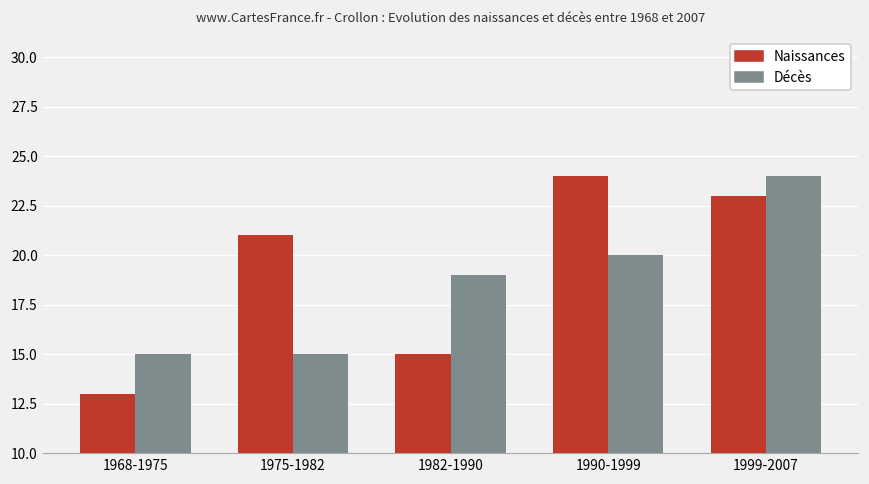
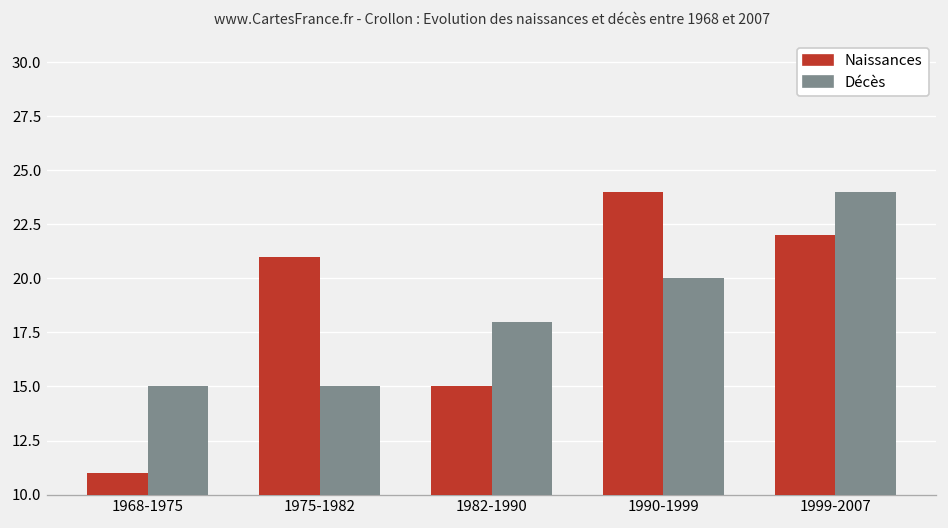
Naissances, 1968-1975: 13 -> 11
Décès, 1982-1990: 19 -> 18
Naissances, 1999-2007: 23 -> 22
